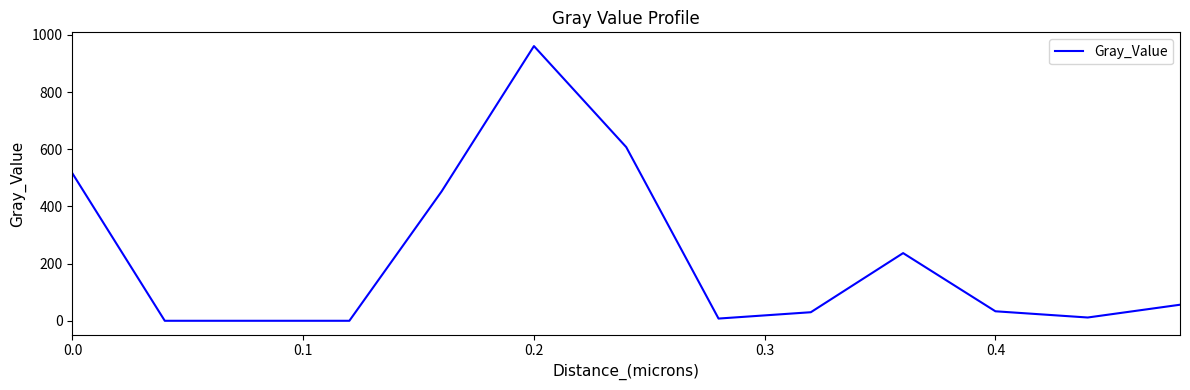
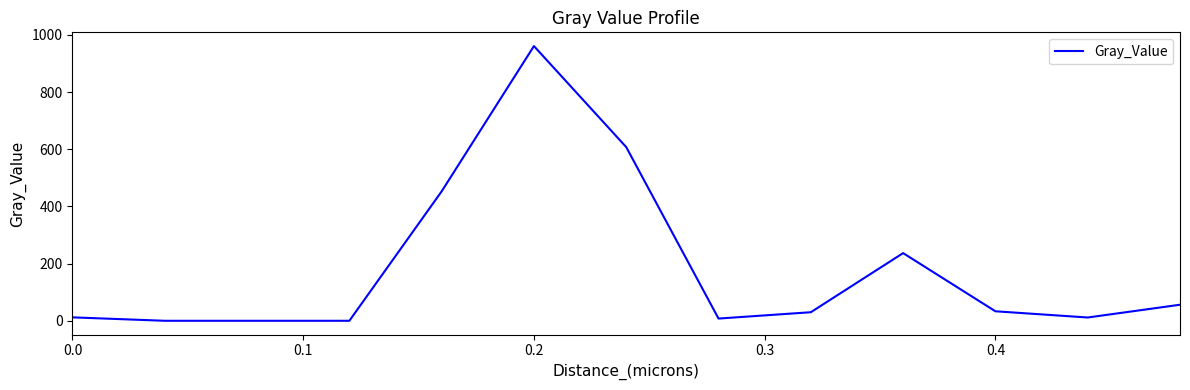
0.0: 520 -> 10
